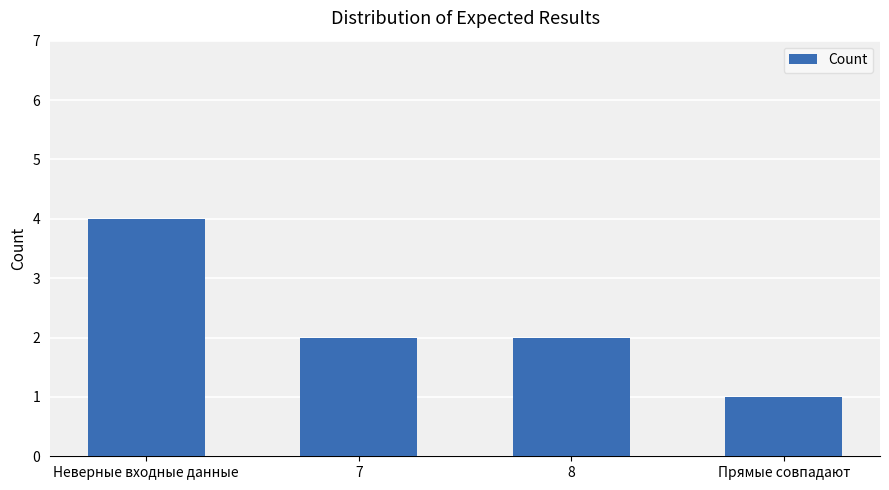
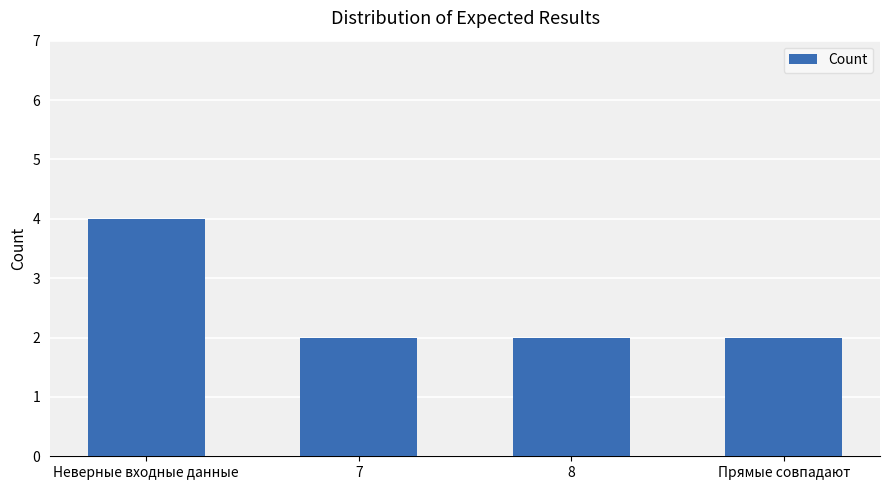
Прямые совпадают: 1 -> 2
